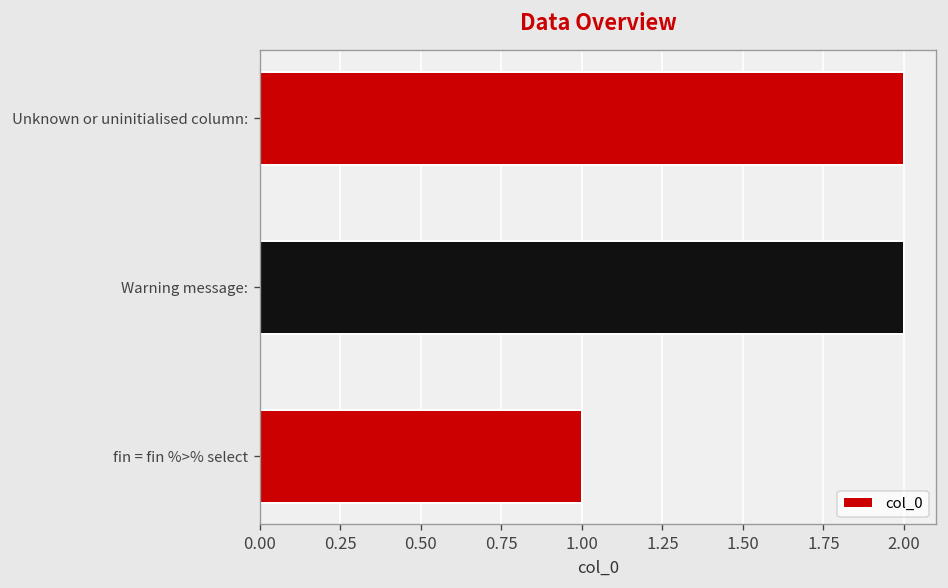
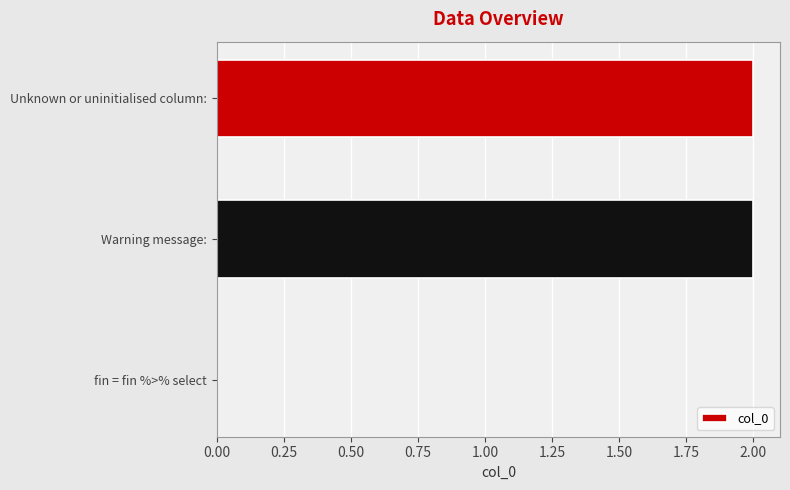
fin = fin %>% select: 1 -> 0
